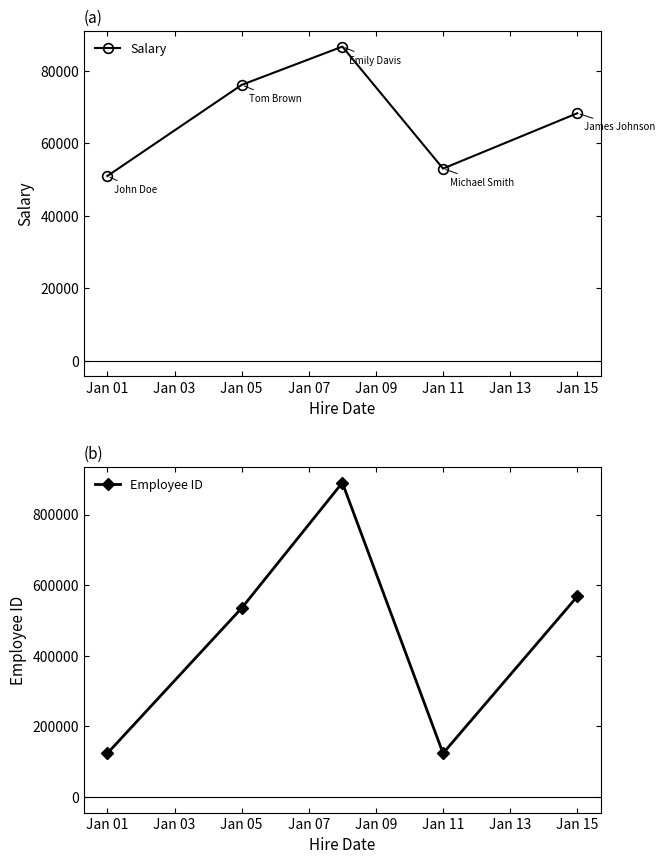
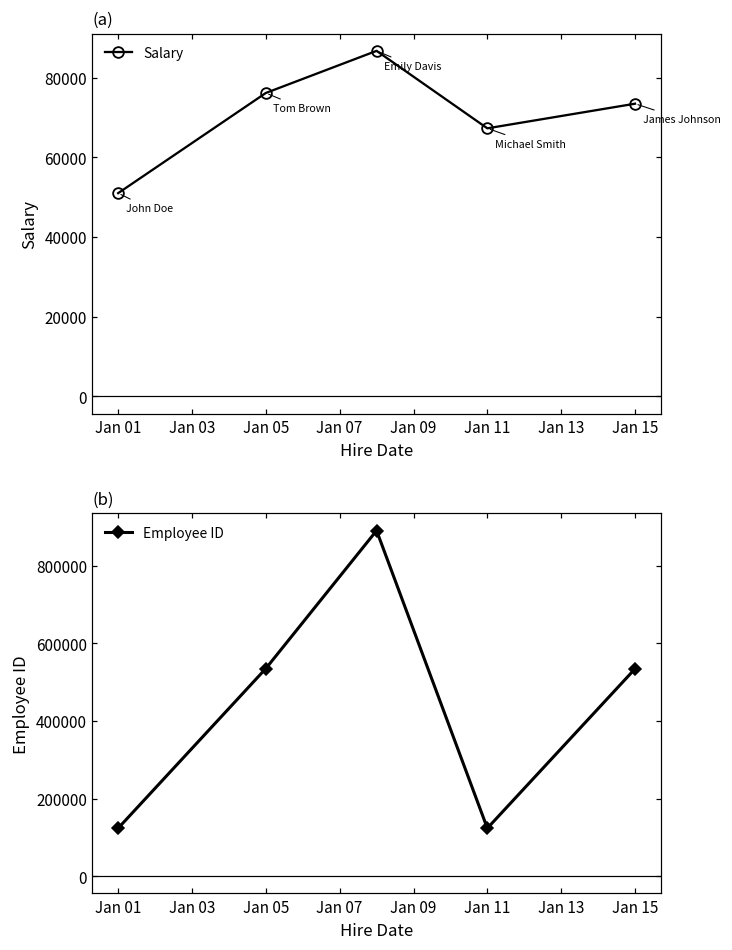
(a), Jan 11: 53000 -> 67000
(a), Jan 15: 68000 -> 73000
(b), Jan 15: 570000 -> 530000
